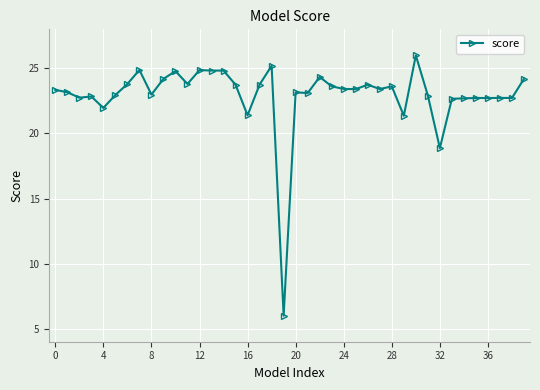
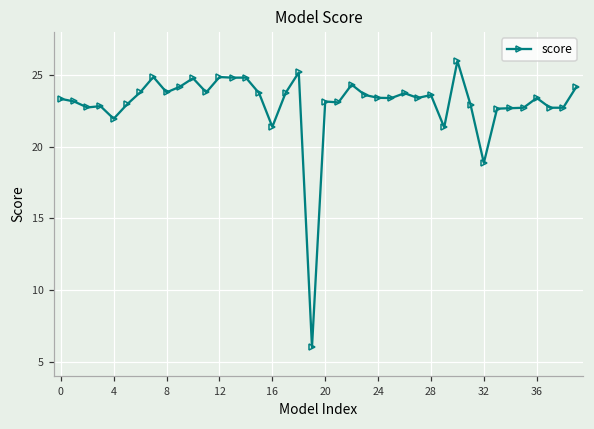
8: 23.0 -> 23.8
36: 22.7 -> 23.4
